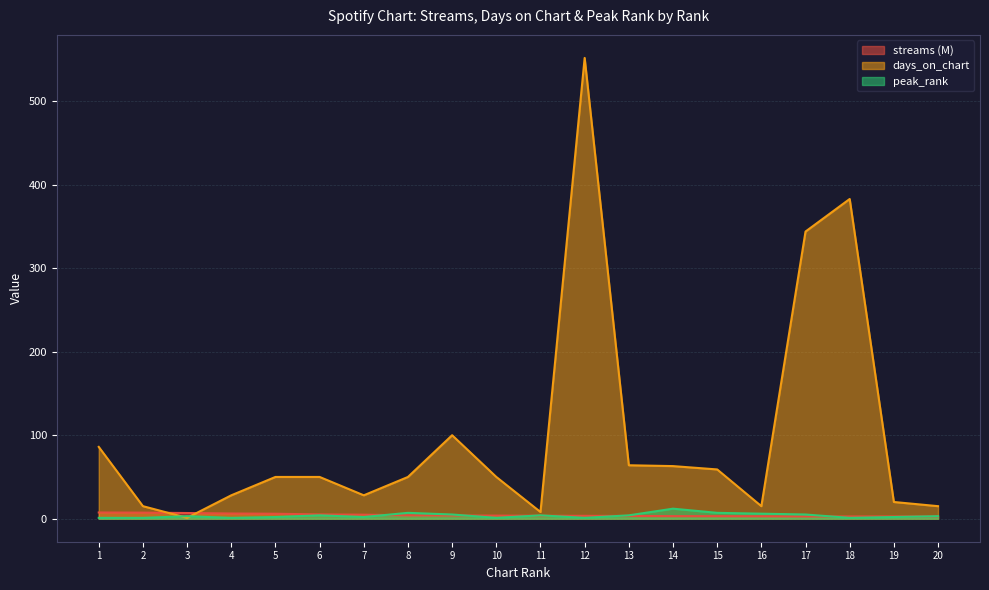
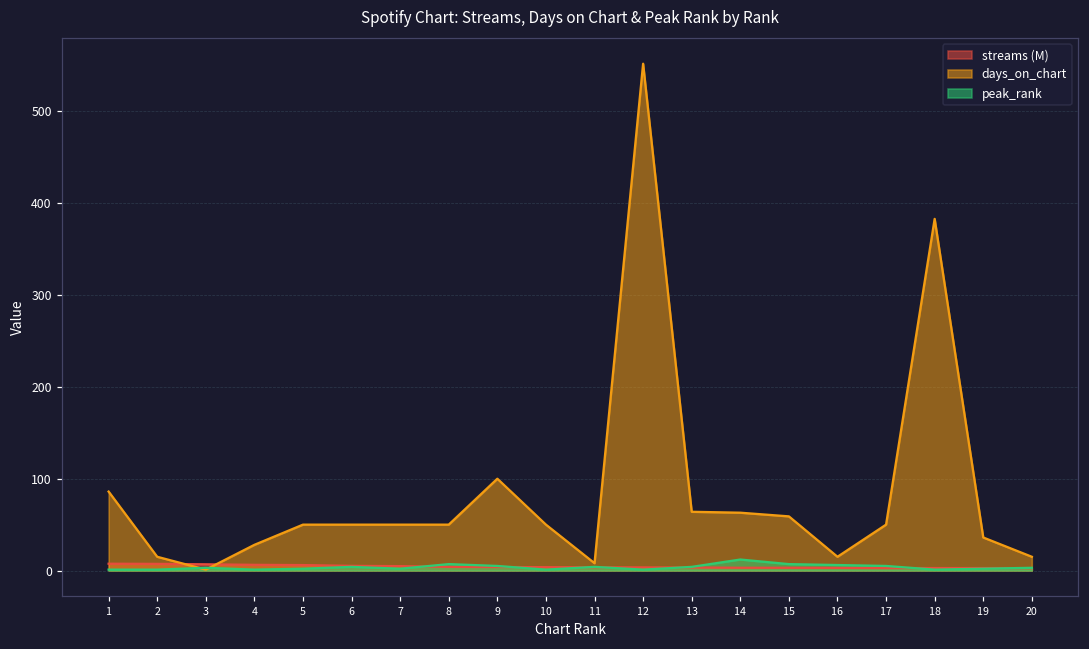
days_on_chart, 7: 30 -> 50
days_on_chart, 17: 340 -> 50
days_on_chart, 19: 20 -> 40
